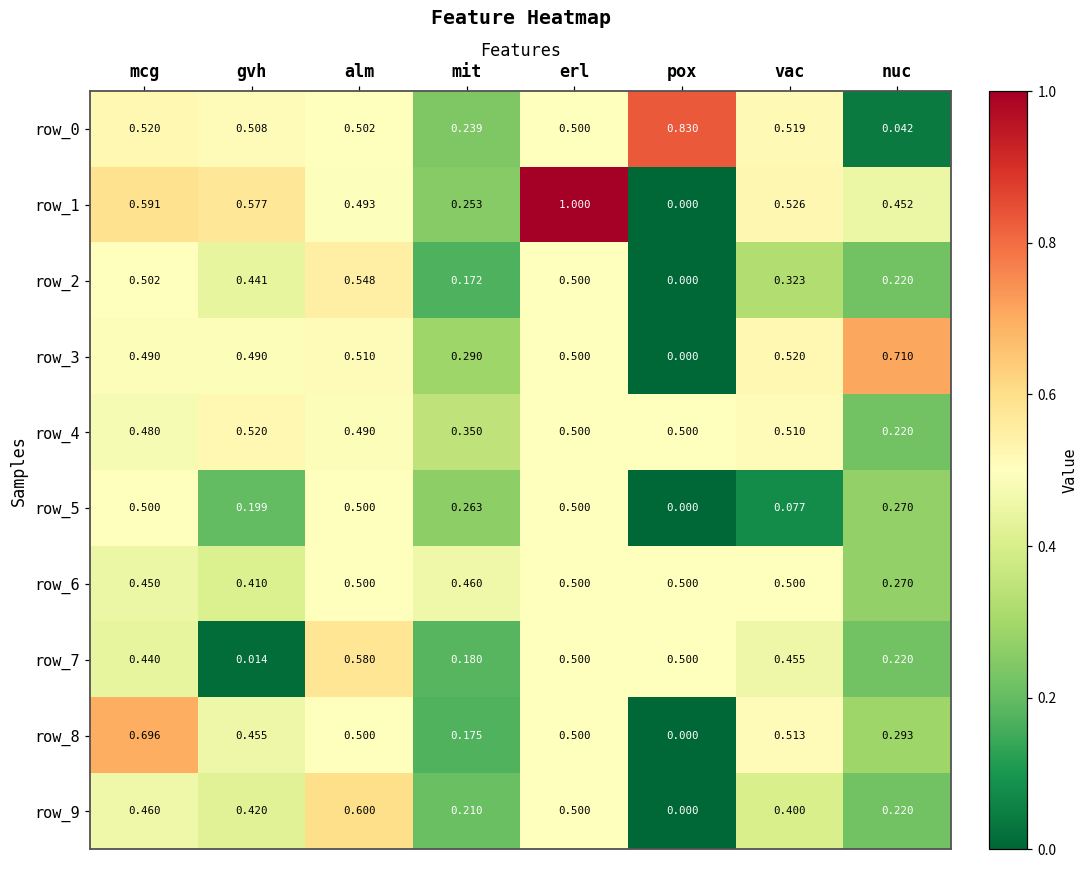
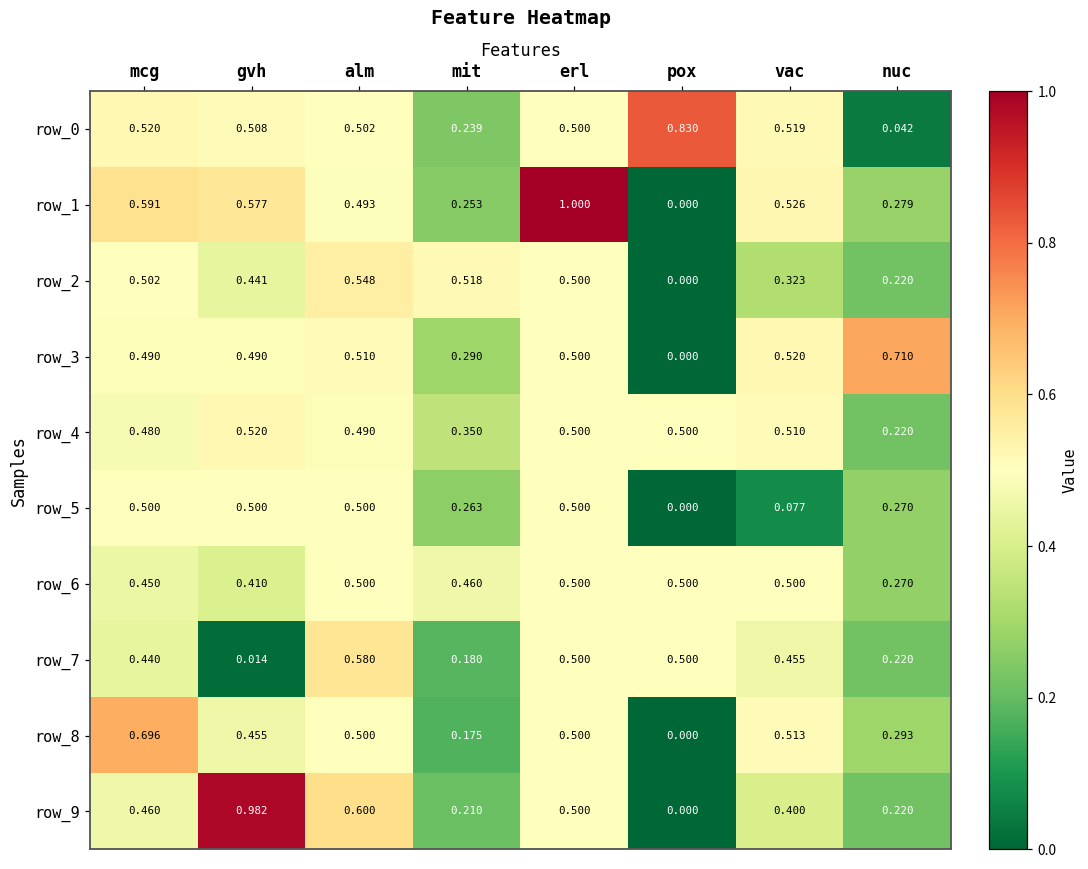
row_1, nuc: 0.452 -> 0.279
row_2, mit: 0.172 -> 0.518
row_5, gvh: 0.199 -> 0.500
row_9, gvh: 0.420 -> 0.982
